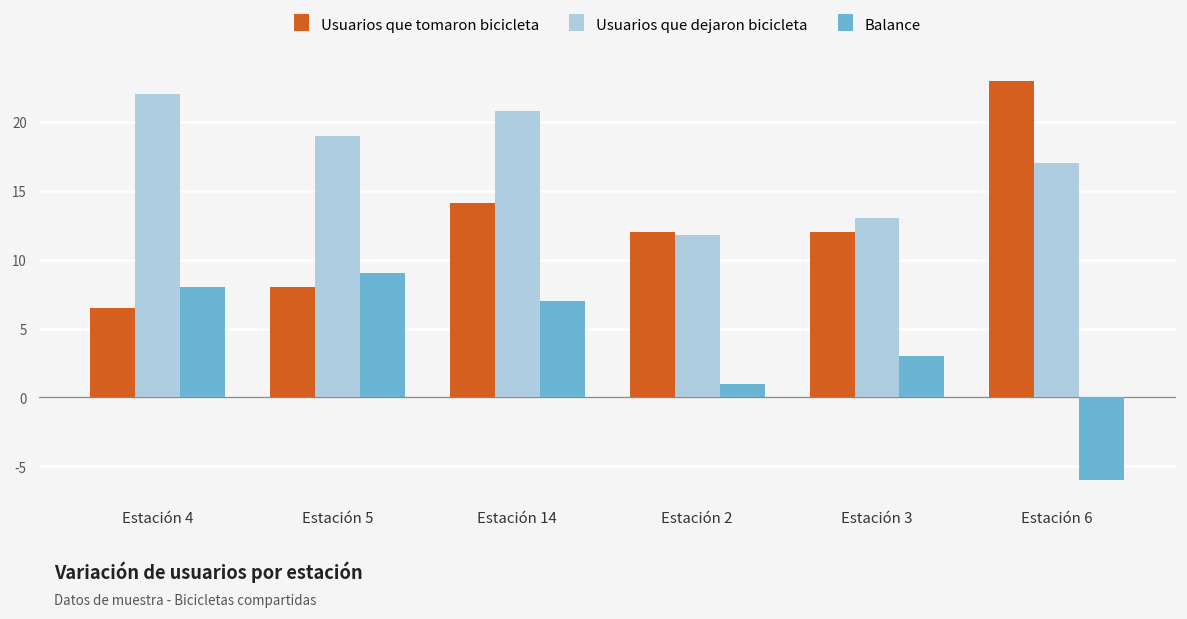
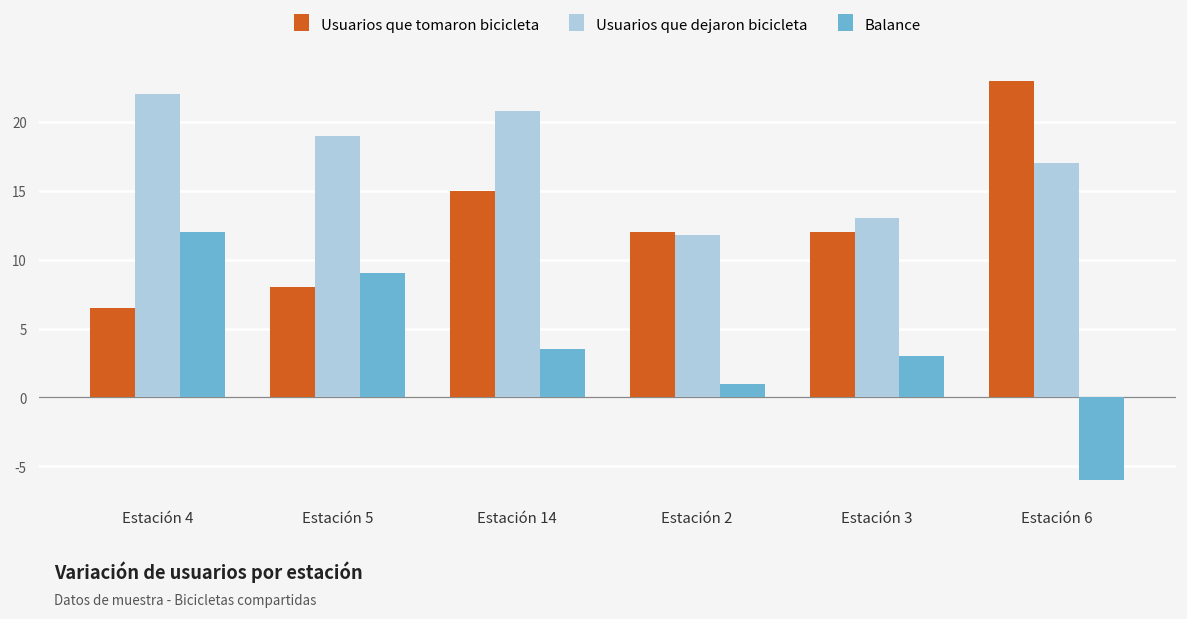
Balance, Estación 4: 8 -> 12
Usuarios que tomaron bicicleta, Estación 14: 14.1 -> 15.0
Balance, Estación 14: 7.0 -> 3.5
